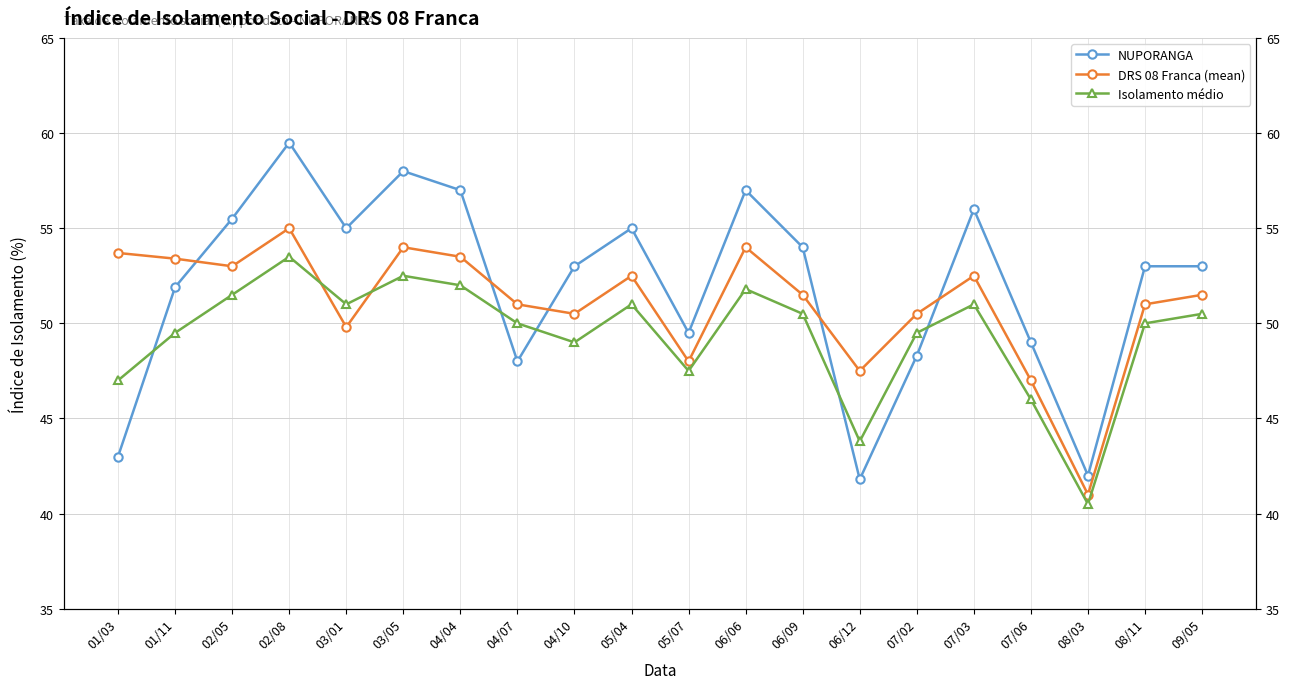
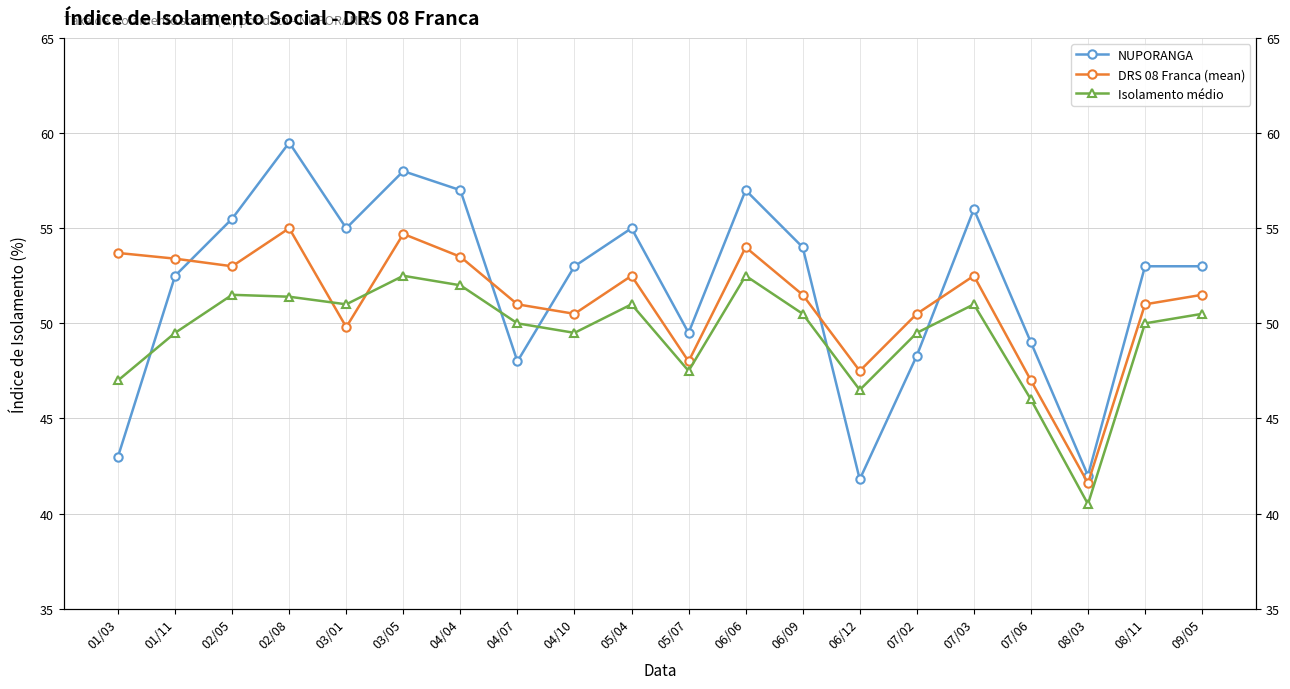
NUPORANGA, 01/11: 51.9 -> 52.5
Isolamento médio, 02/08: 53.5 -> 51.4
DRS 08 Franca (mean), 03/05: 54.0 -> 54.7
Isolamento médio, 04/10: 49.0 -> 49.5
Isolamento médio, 06/06: 51.8 -> 52.5
Isolamento médio, 06/12: 43.8 -> 46.5
DRS 08 Franca (mean), 08/03: 41.0 -> 41.6
